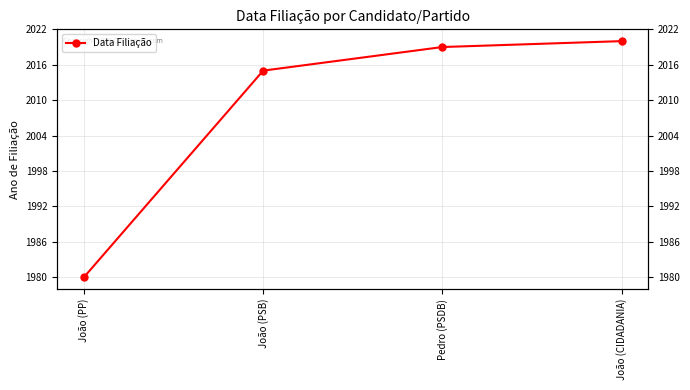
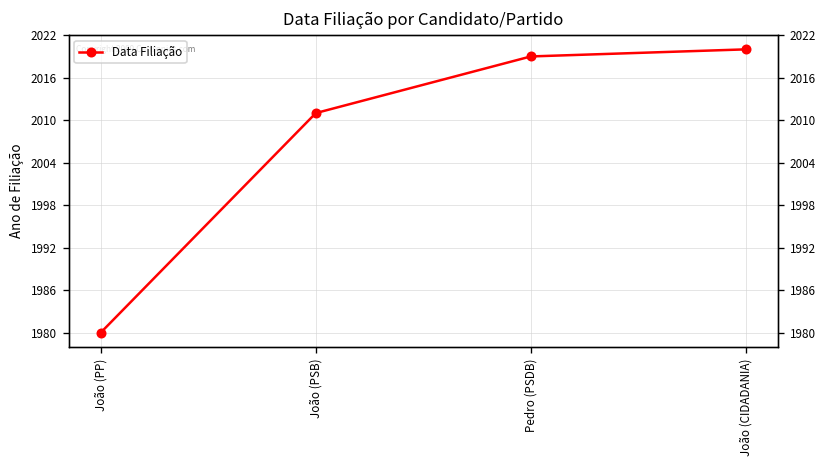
João (PSB): 2015 -> 2011
